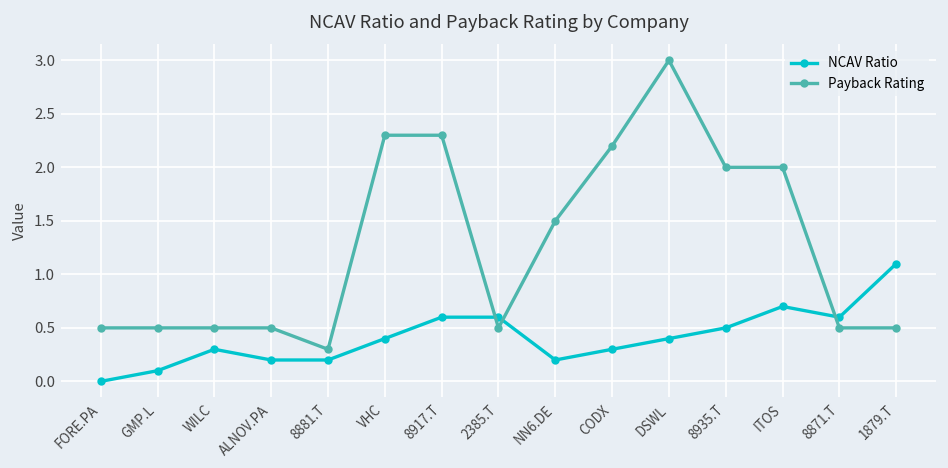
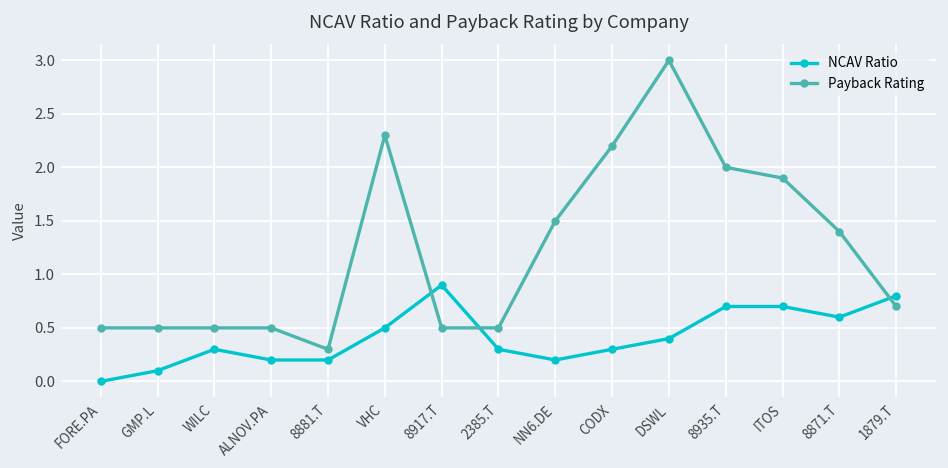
NCAV Ratio, VHC: 0.4 -> 0.5
NCAV Ratio, 8917.T: 0.6 -> 0.9
Payback Rating, 8917.T: 2.3 -> 0.5
NCAV Ratio, 2385.T: 0.6 -> 0.3
NCAV Ratio, 8935.T: 0.5 -> 0.7
Payback Rating, ITOS: 2.0 -> 1.9
Payback Rating, 8871.T: 0.5 -> 1.4
NCAV Ratio, 1879.T: 1.1 -> 0.8
Payback Rating, 1879.T: 0.5 -> 0.7
